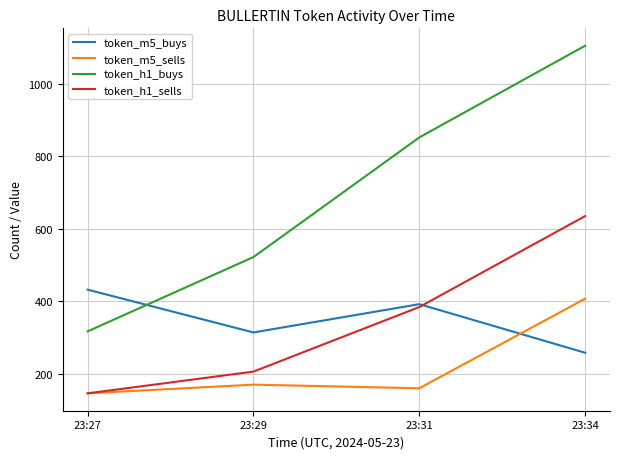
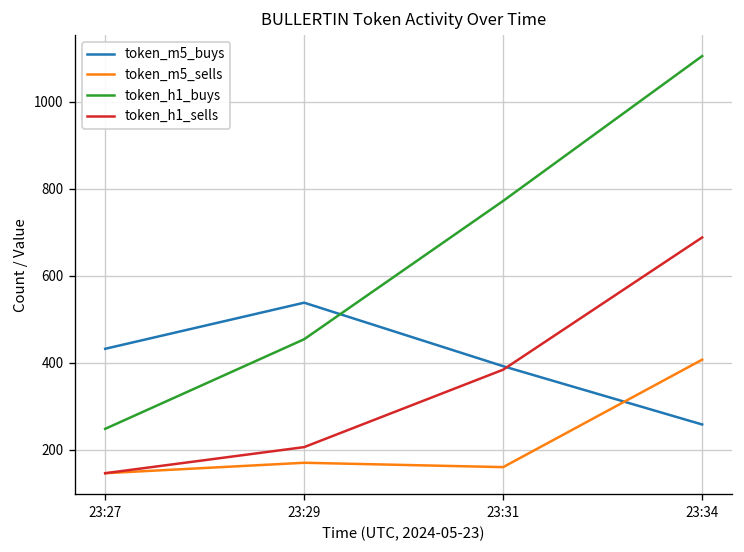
token_h1_buys, 23:27: 320 -> 250
token_m5_buys, 23:29: 310 -> 540
token_h1_buys, 23:29: 520 -> 450
token_h1_buys, 23:31: 850 -> 770
token_h1_sells, 23:34: 640 -> 690
